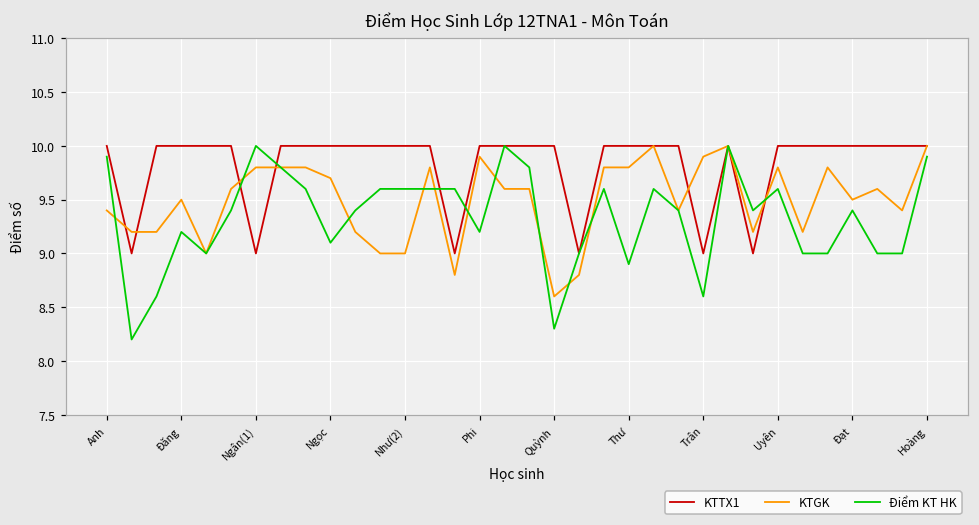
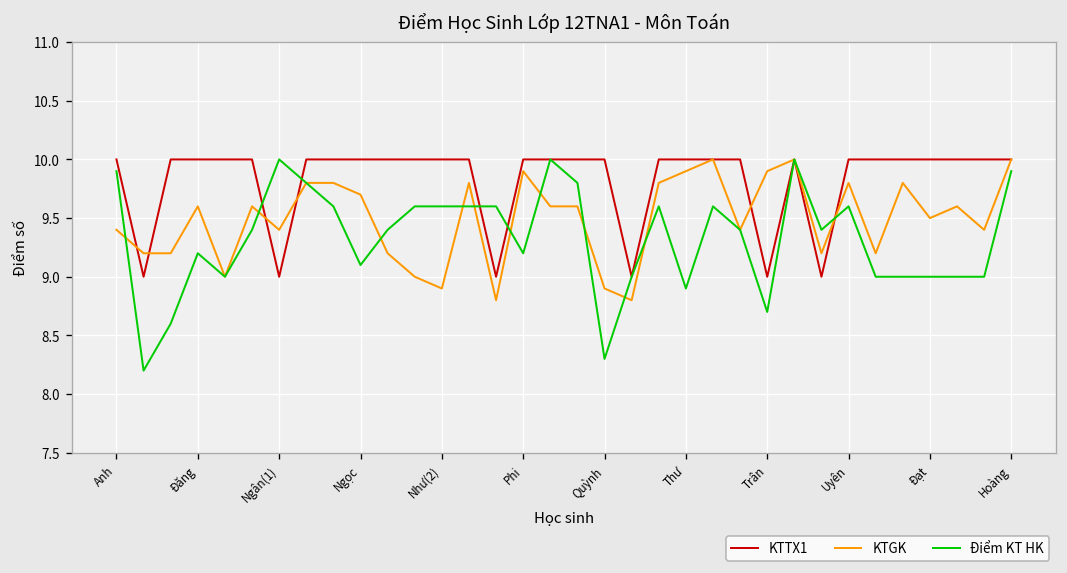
KTGK, Đăng: 9.5 -> 9.6
KTGK, Ngân(1): 9.8 -> 9.4
KTGK, Như(2): 9.0 -> 8.9
KTGK, Quỳnh: 8.6 -> 8.9
KTGK, Thư: 9.8 -> 9.9
Điểm KT HK, Trân: 8.6 -> 8.7
Điểm KT HK, Đạt: 9.4 -> 9.0
